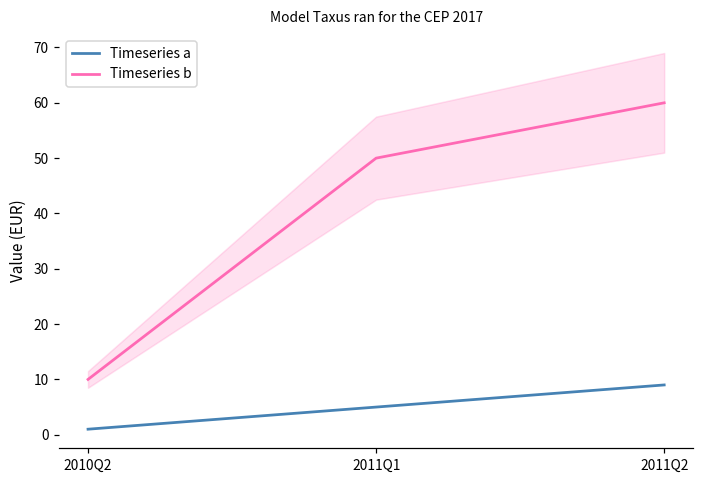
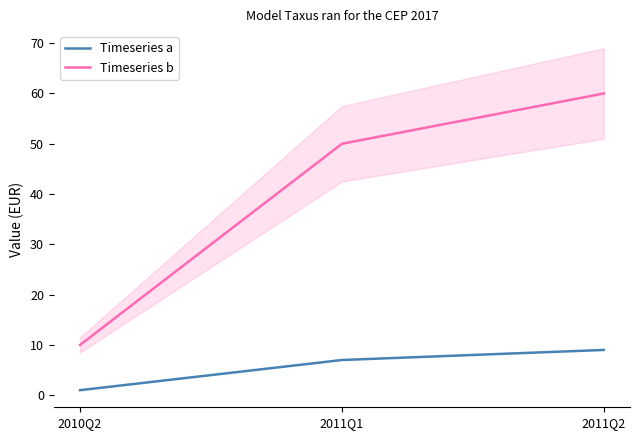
Timeseries a, 2011Q1: 5 -> 7
